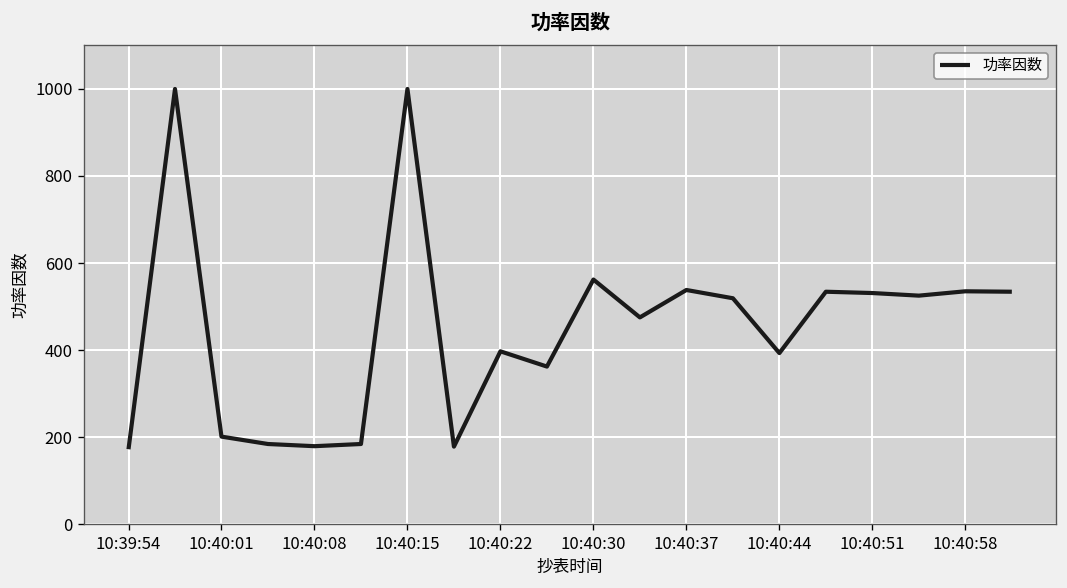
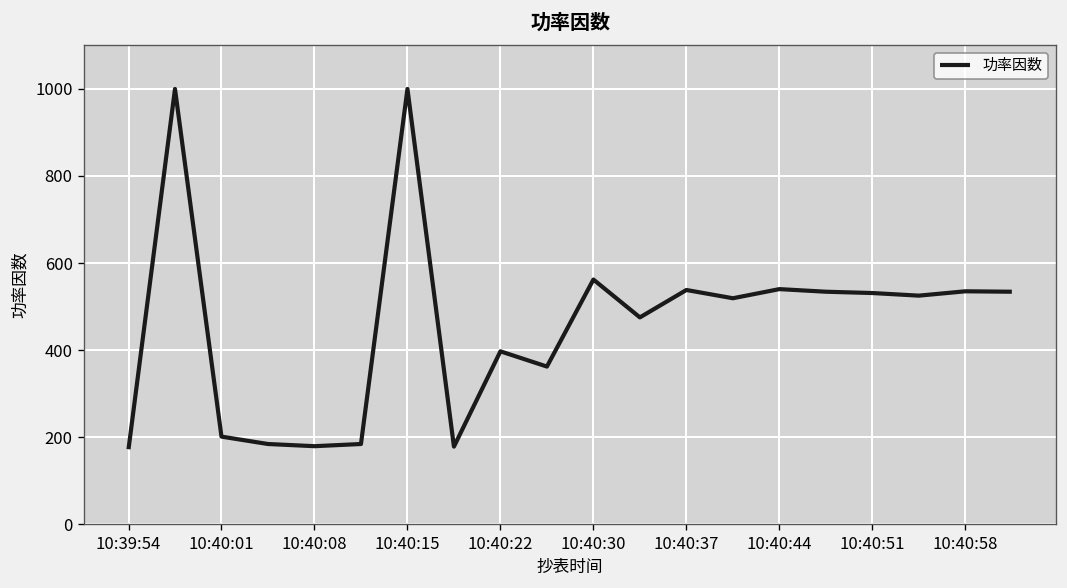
10:40:44: 390 -> 540
